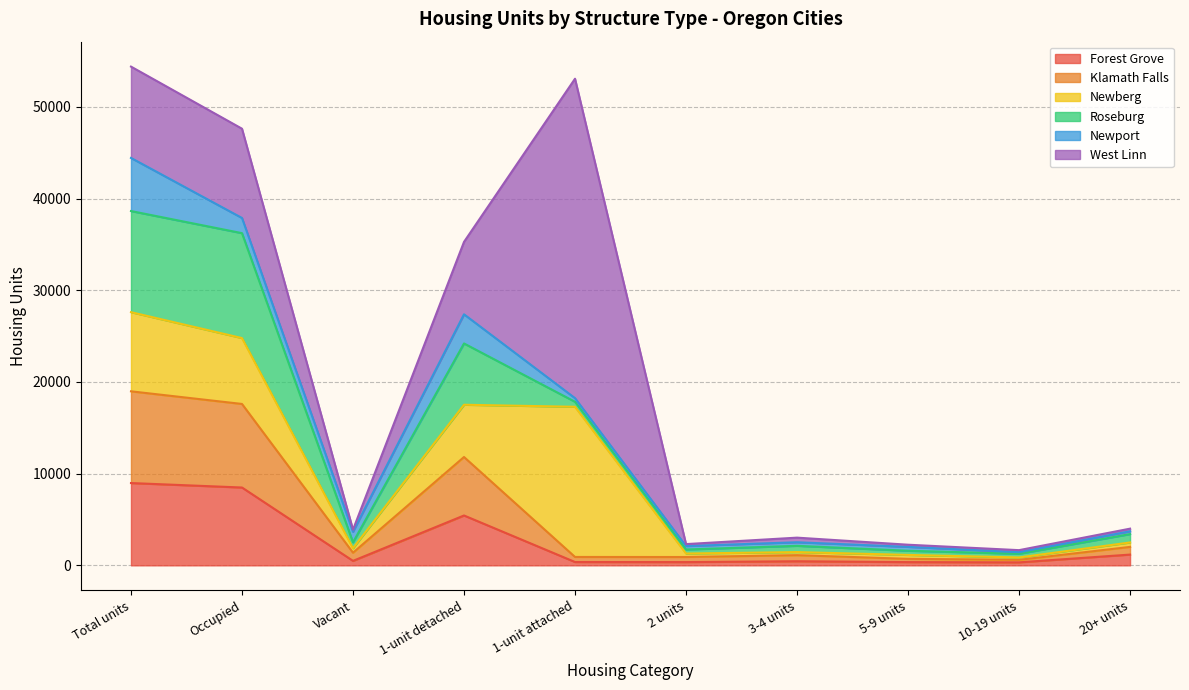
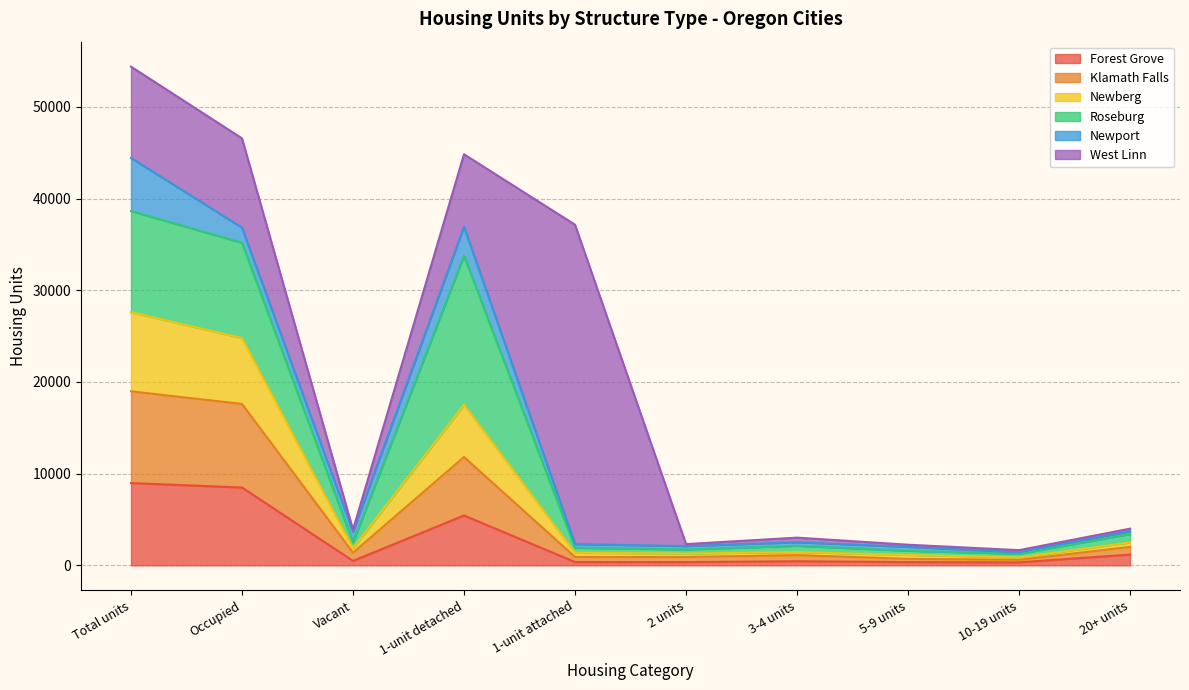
Roseburg, Occupied: 11000 -> 10000
Roseburg, 1-unit detached: 7000 -> 16000
Newberg, 1-unit attached: 16000 -> 0
